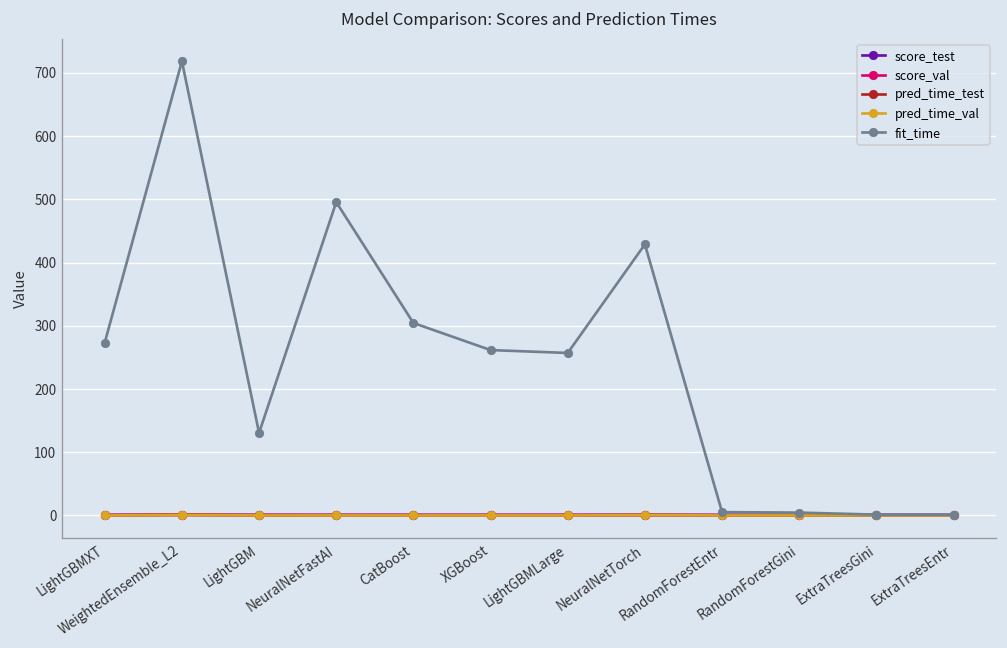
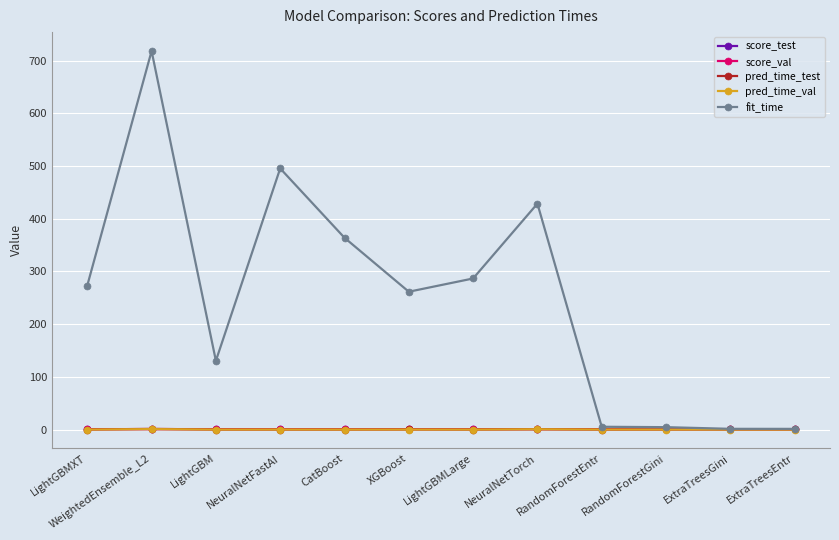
fit_time, CatBoost: 300 -> 360
fit_time, LightGBMLarge: 260 -> 290
